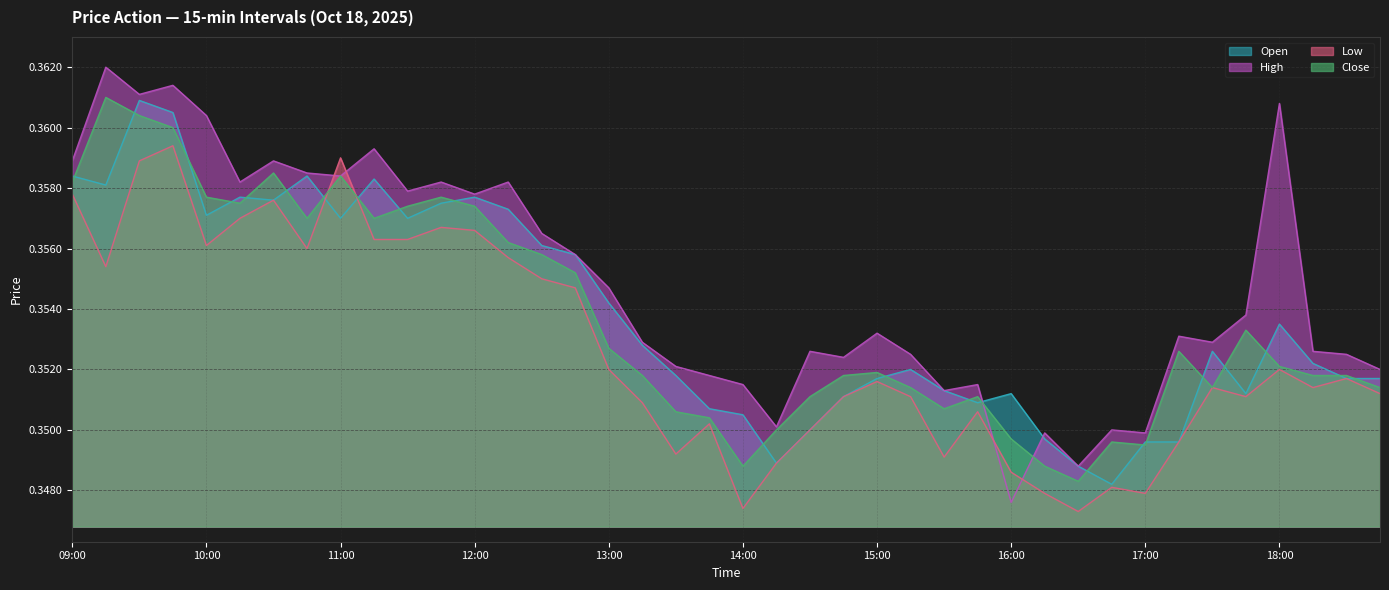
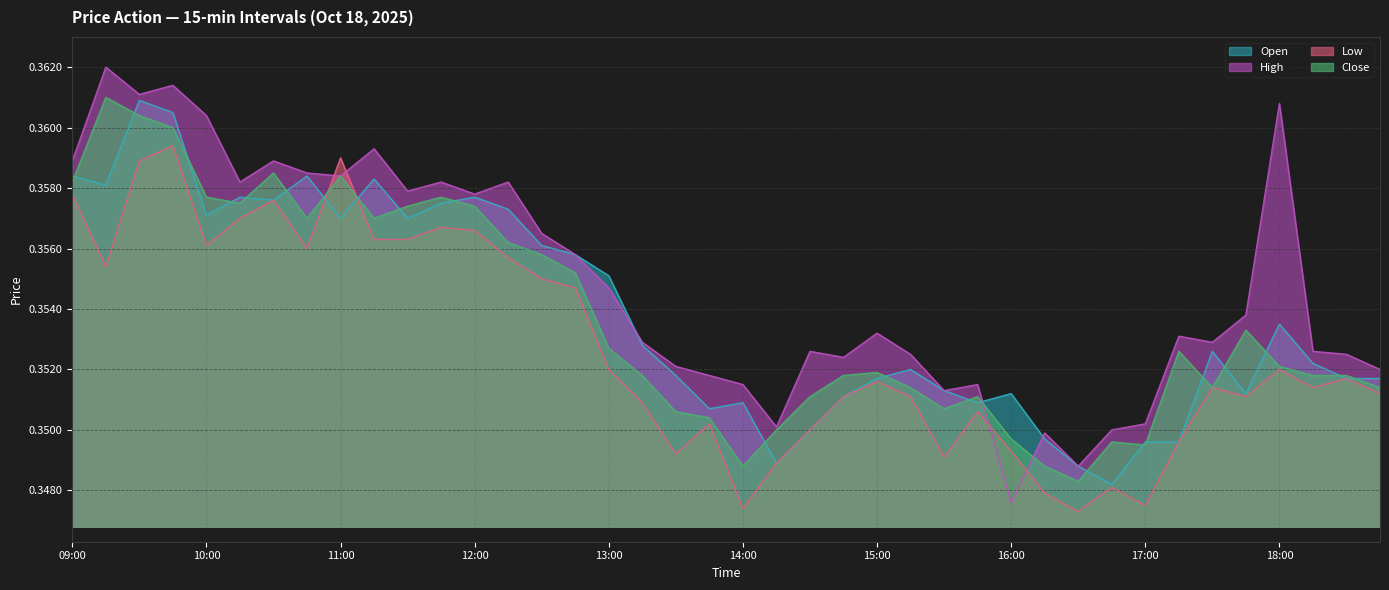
Open, 13:00: 0.3542 -> 0.3551
Open, 14:00: 0.3505 -> 0.3509
Low, 16:00: 0.3486 -> 0.3493
High, 17:00: 0.3499 -> 0.3502
Low, 17:00: 0.3479 -> 0.3475
